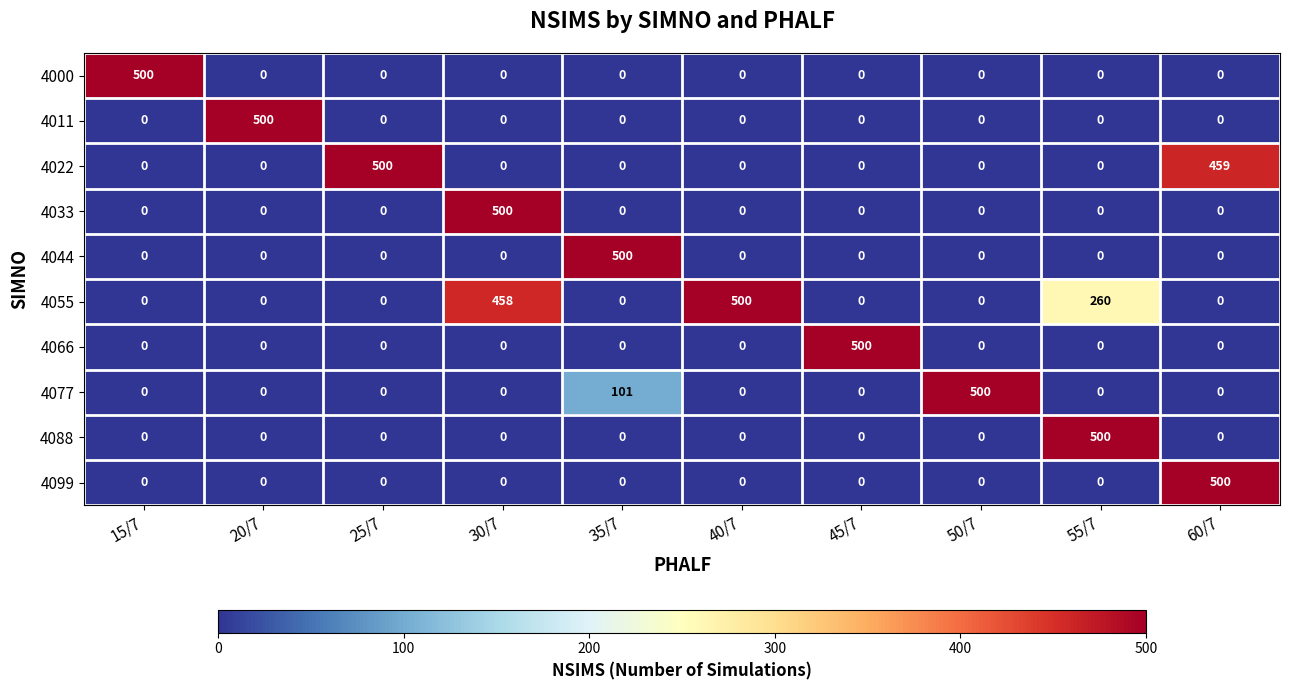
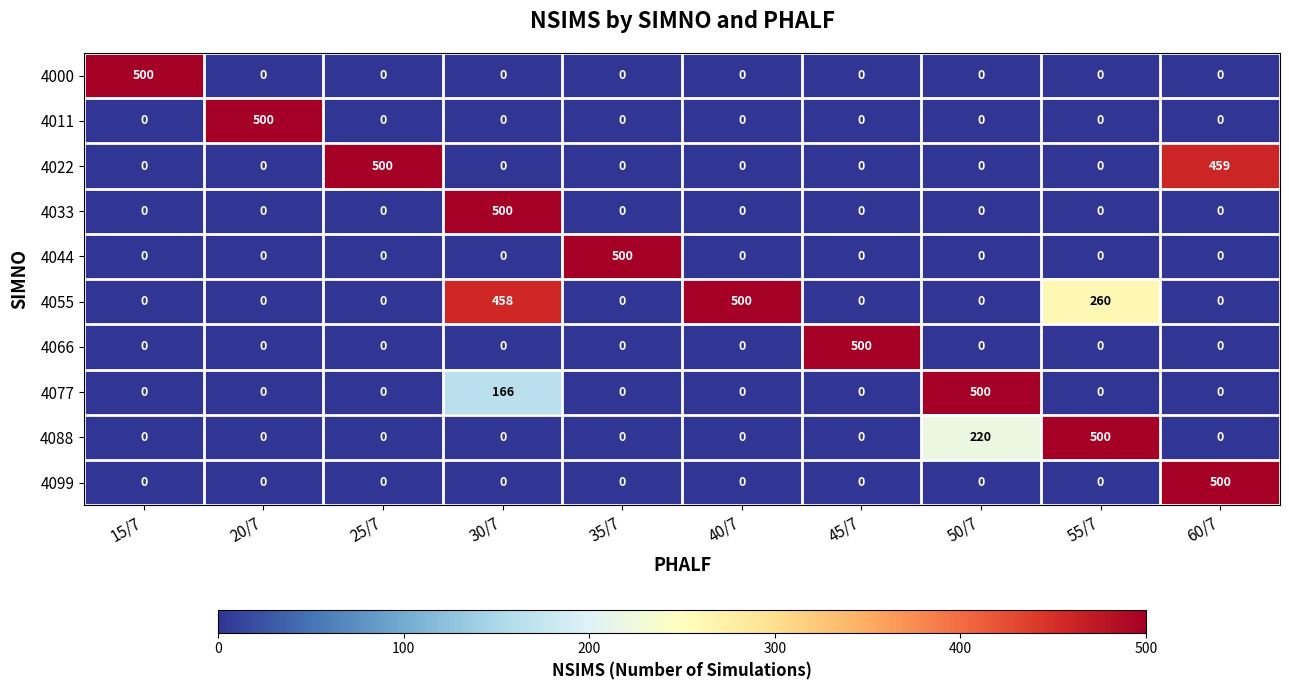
4077, 30/7: 0 -> 166
4077, 35/7: 101 -> 0
4088, 50/7: 0 -> 220
